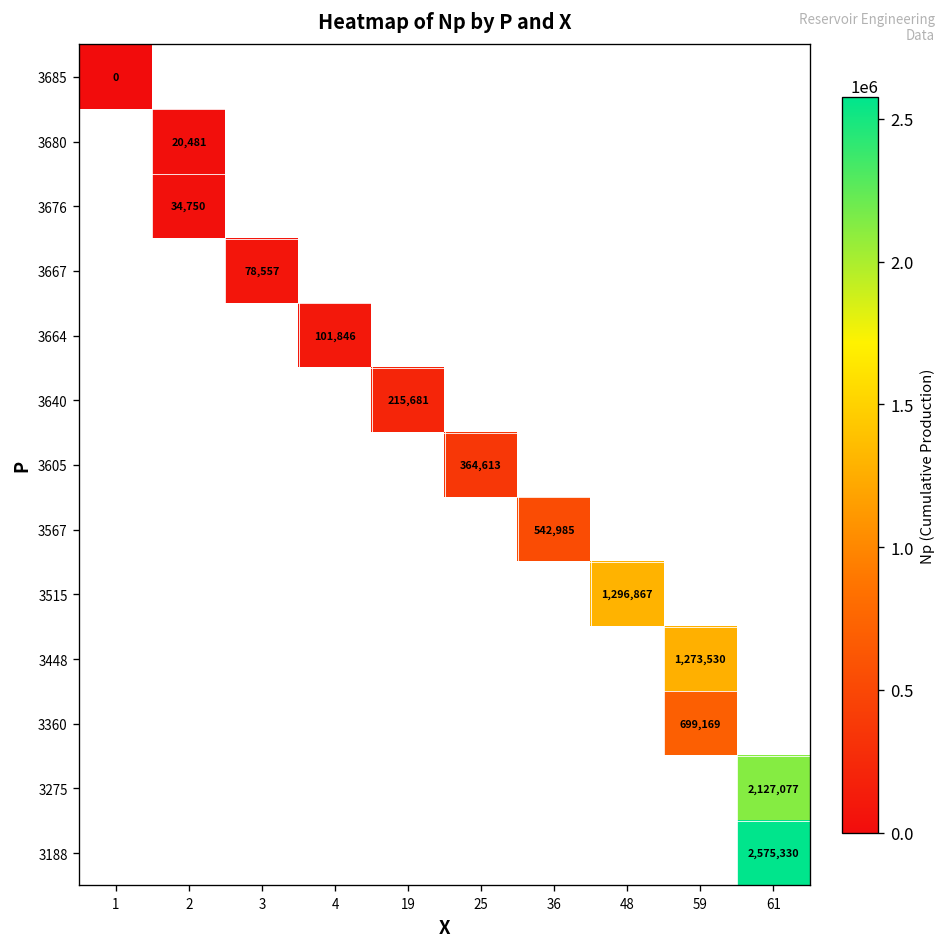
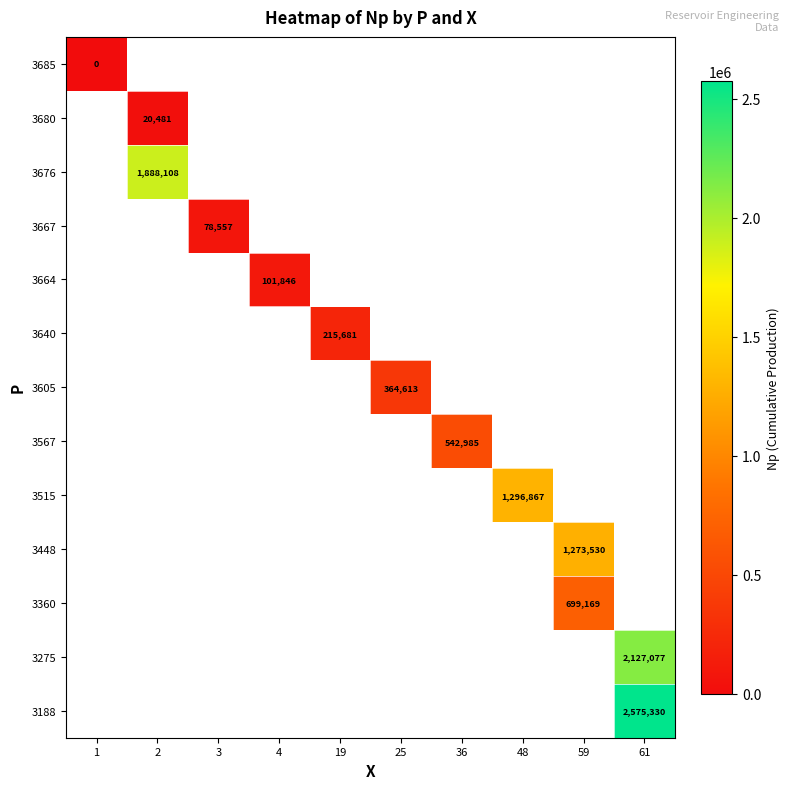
3676, 2: 34,750 -> 1,888,108
